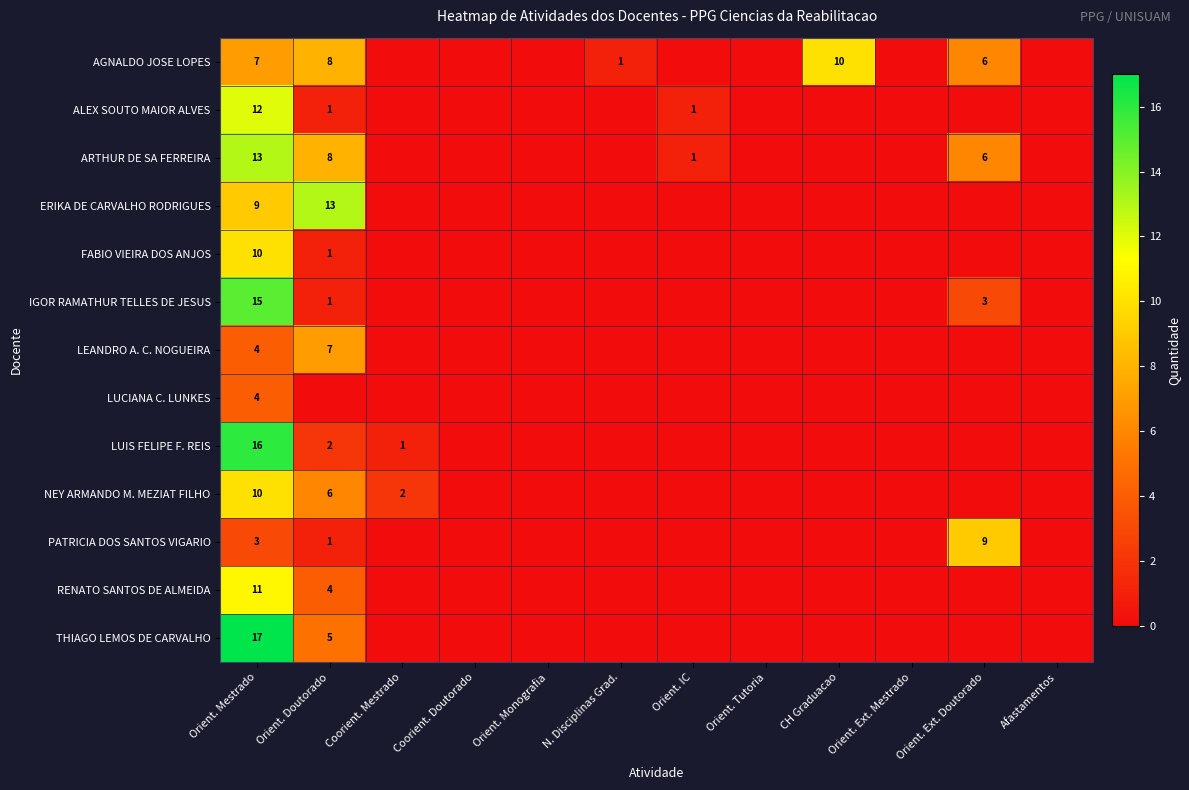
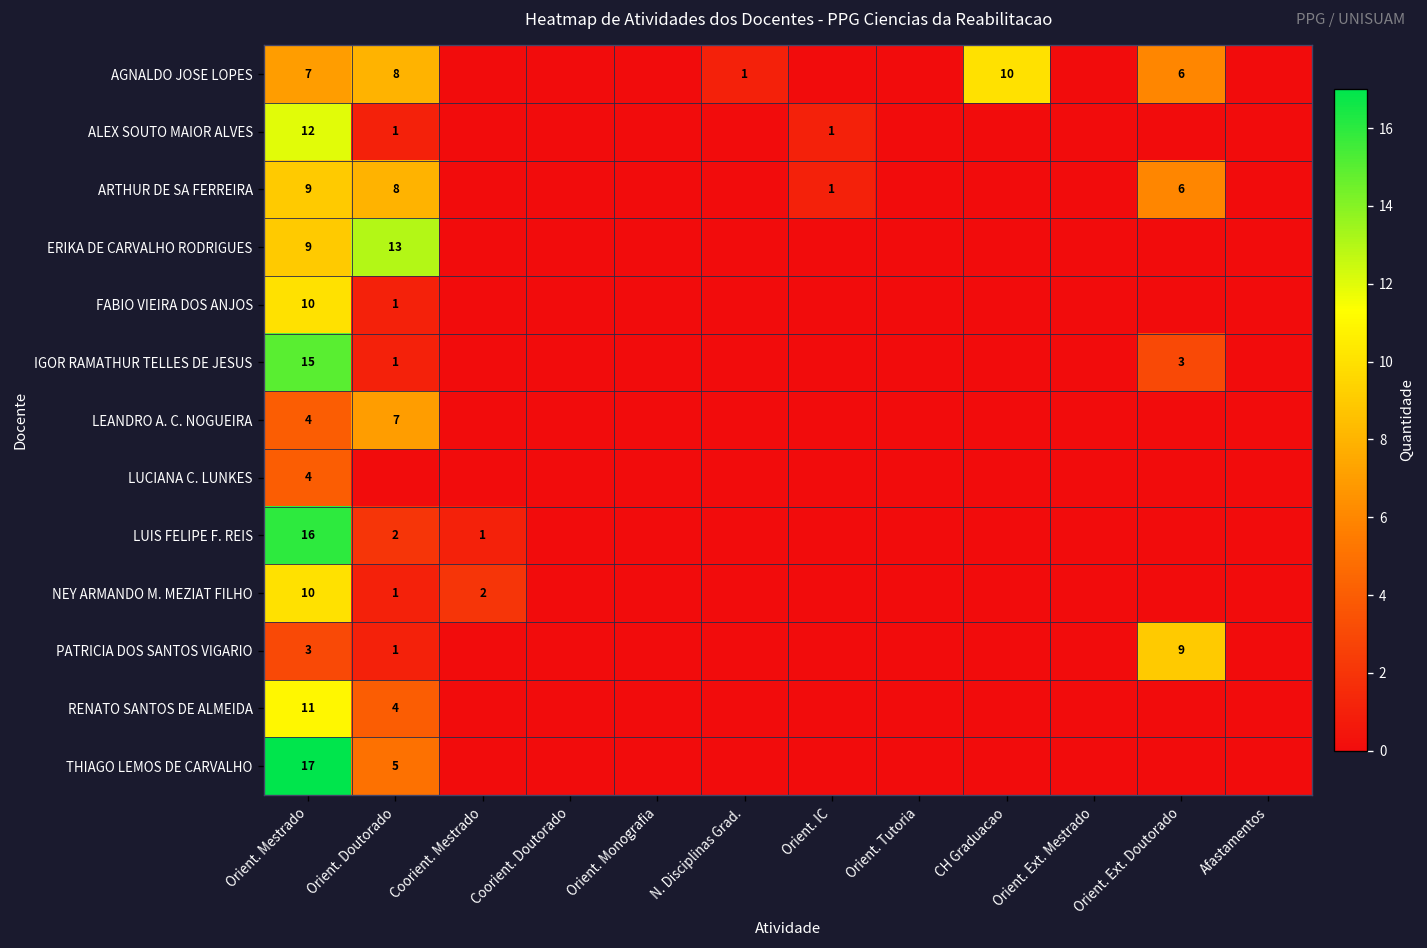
ARTHUR DE SA FERREIRA, Orient. Mestrado: 13 -> 9
NEY ARMANDO M. MEZIAT FILHO, Orient. Doutorado: 6 -> 1
